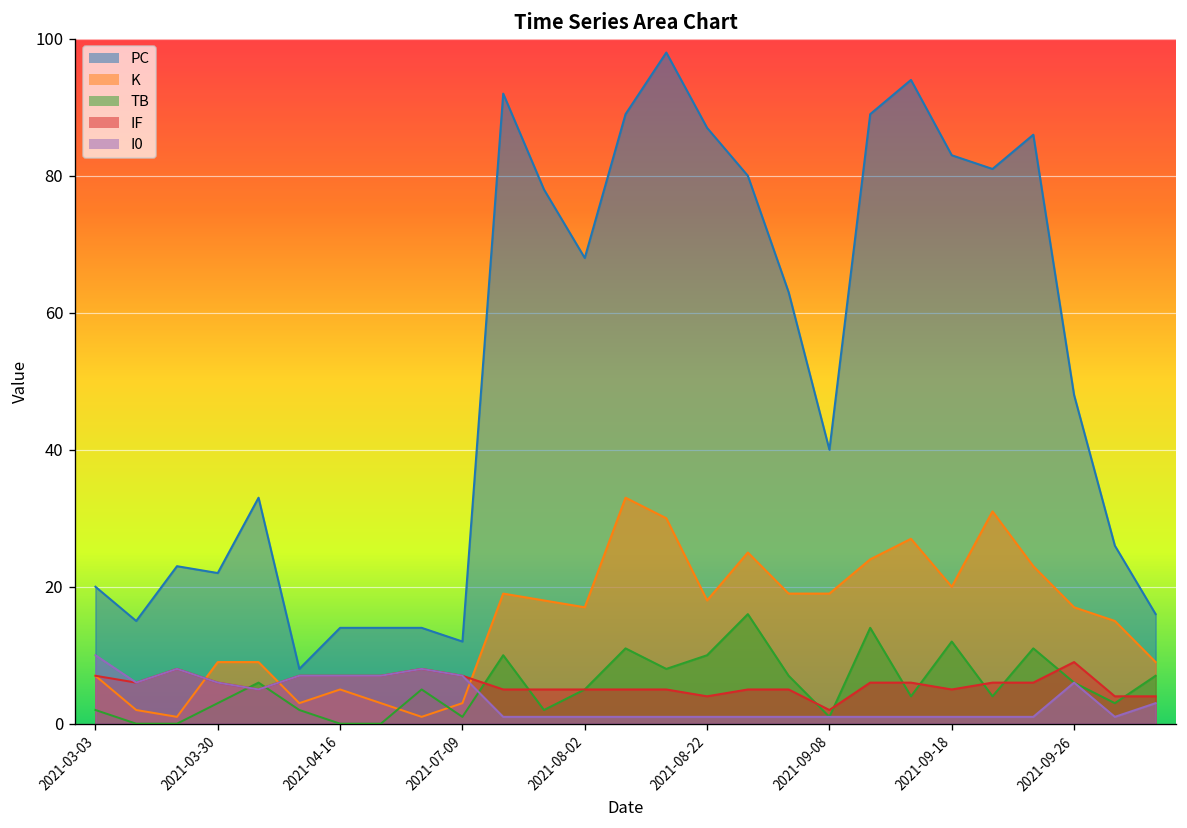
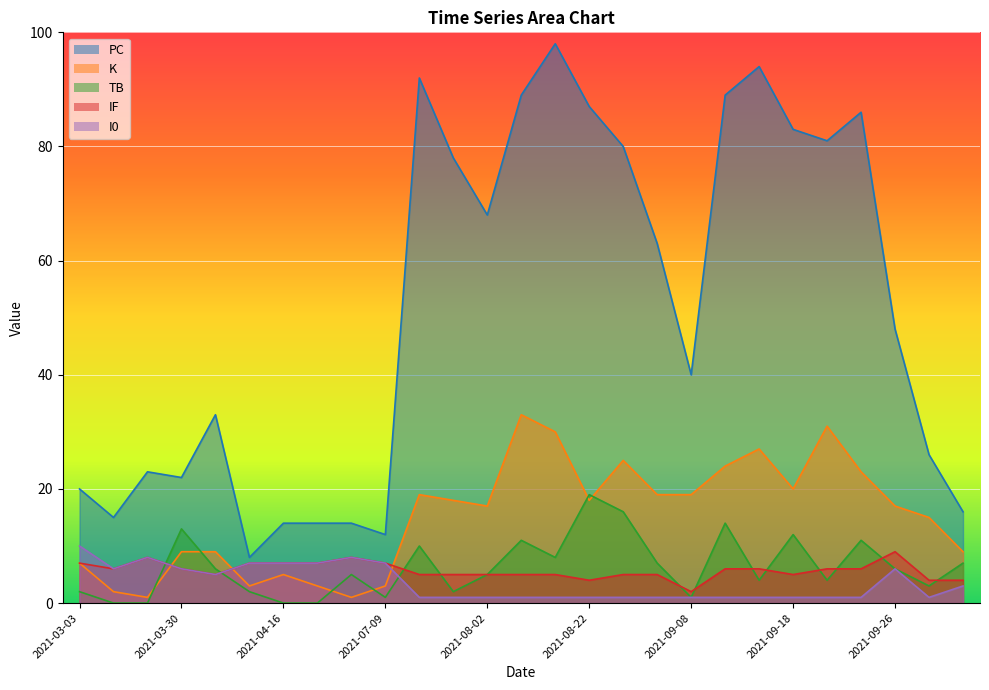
TB, 2021-03-30: 3 -> 13
TB, 2021-08-22: 10 -> 19
